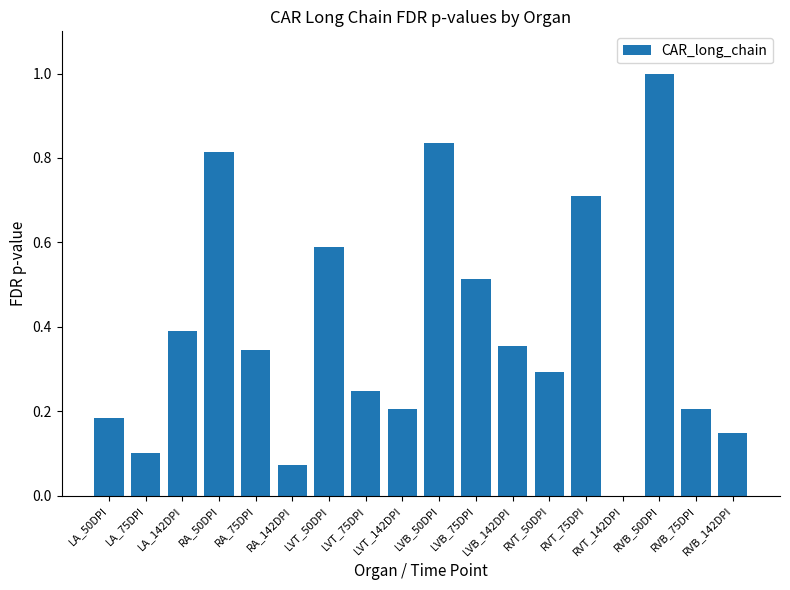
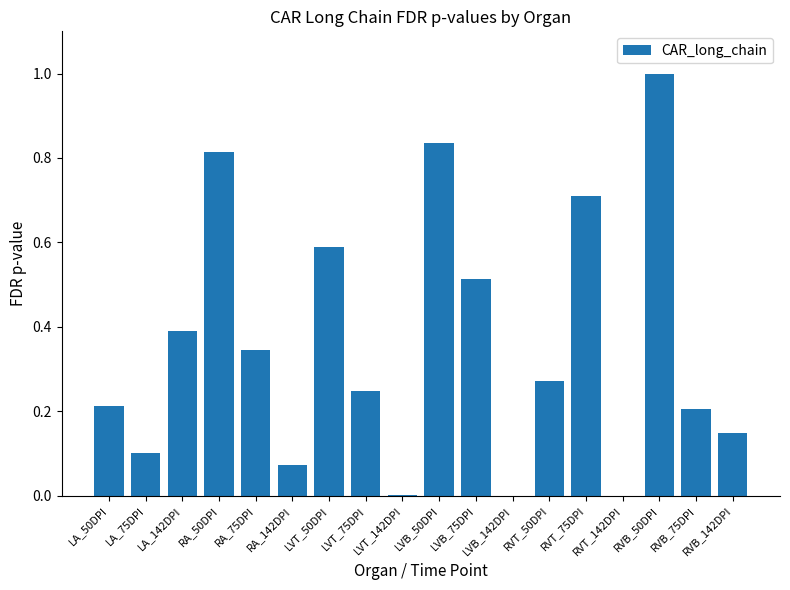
LA_50DPI: 0.19 -> 0.21
LVT_142DPI: 0.21 -> 0.00
LVB_142DPI: 0.36 -> 0.00
RVT_50DPI: 0.29 -> 0.27
